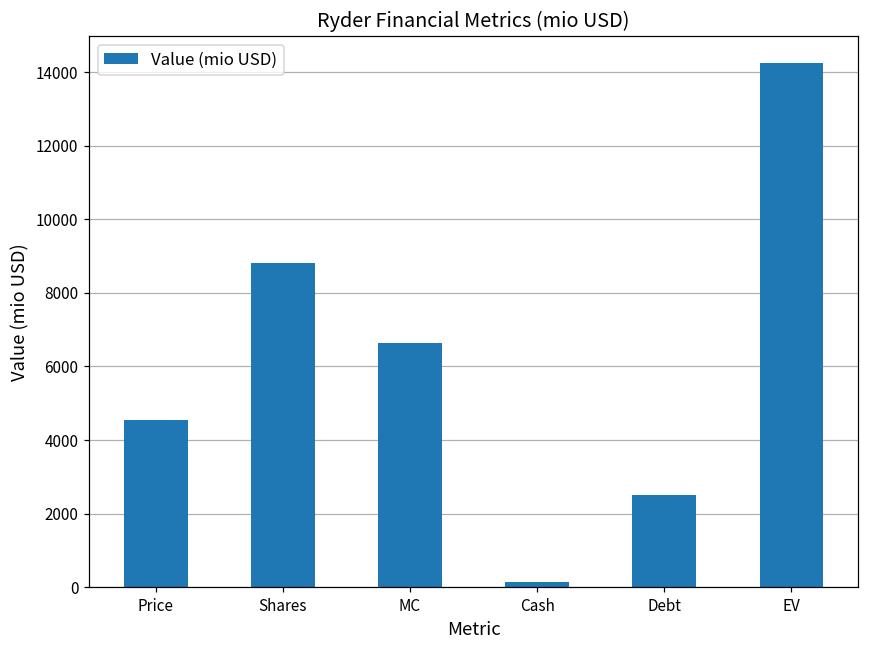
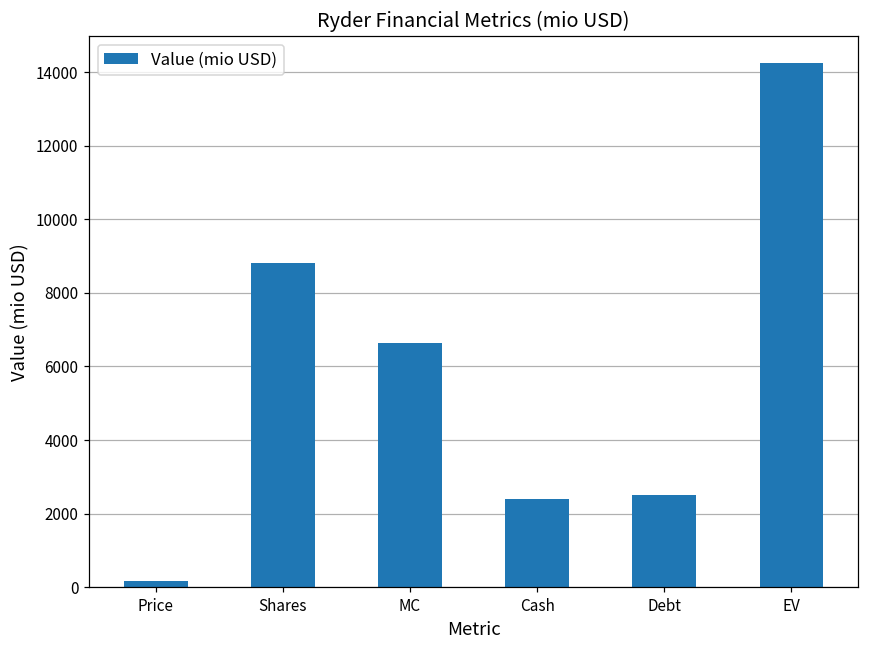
Price: 4500 -> 200
Cash: 200 -> 2400
